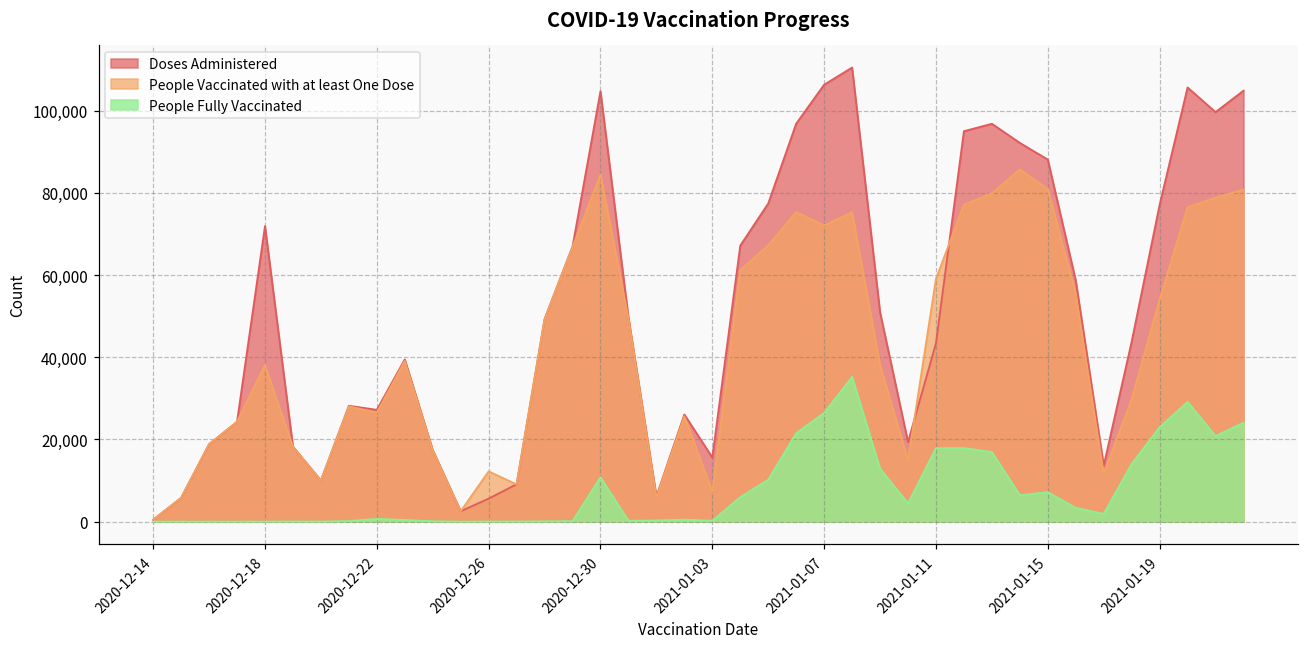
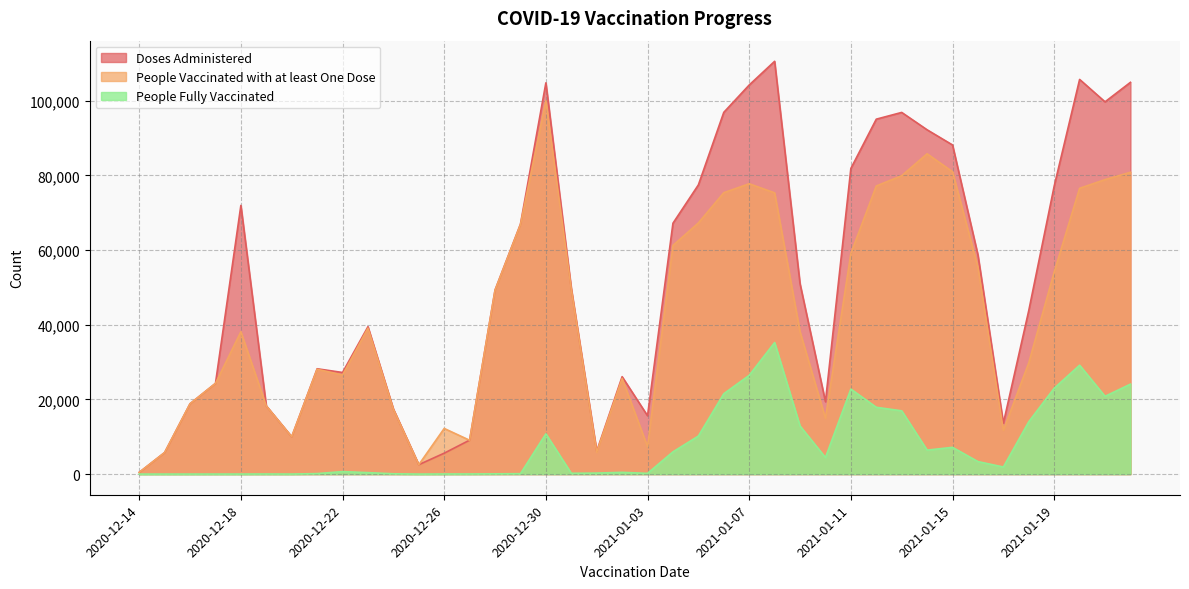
People Vaccinated with at least One Dose, 2020-12-30: 84,000 -> 100,000
Doses Administered, 2021-01-07: 106,000 -> 104,000
People Vaccinated with at least One Dose, 2021-01-07: 72,000 -> 78,000
Doses Administered, 2021-01-11: 43,000 -> 82,000
People Fully Vaccinated, 2021-01-11: 18,000 -> 23,000
